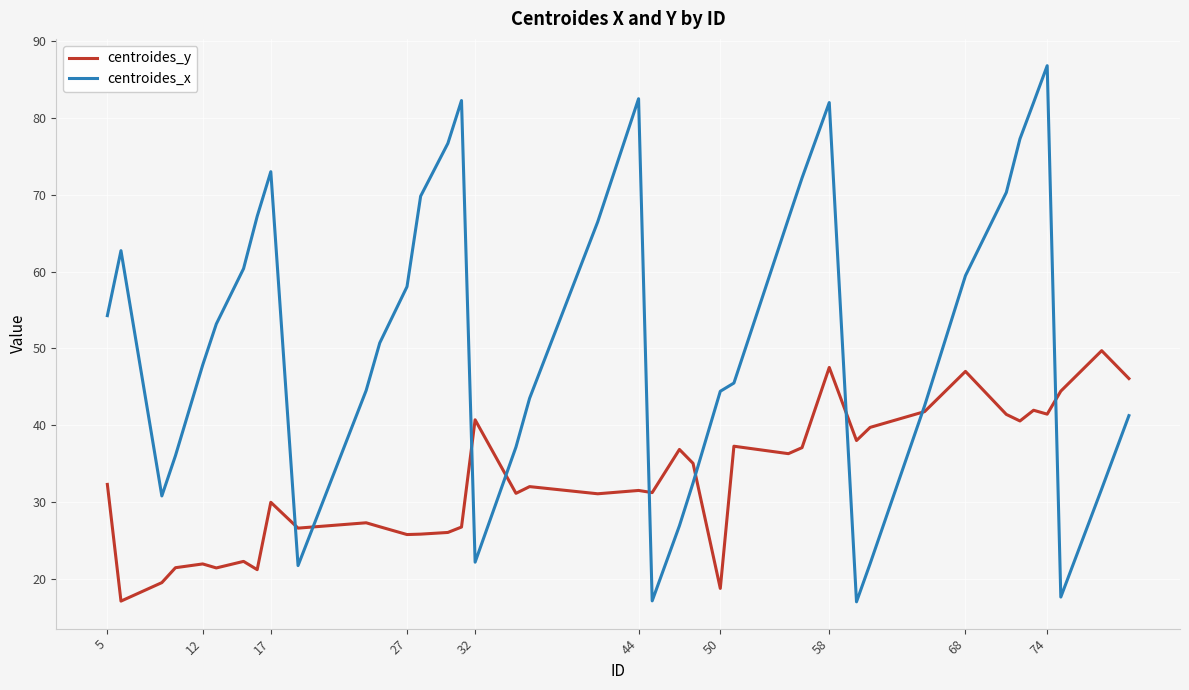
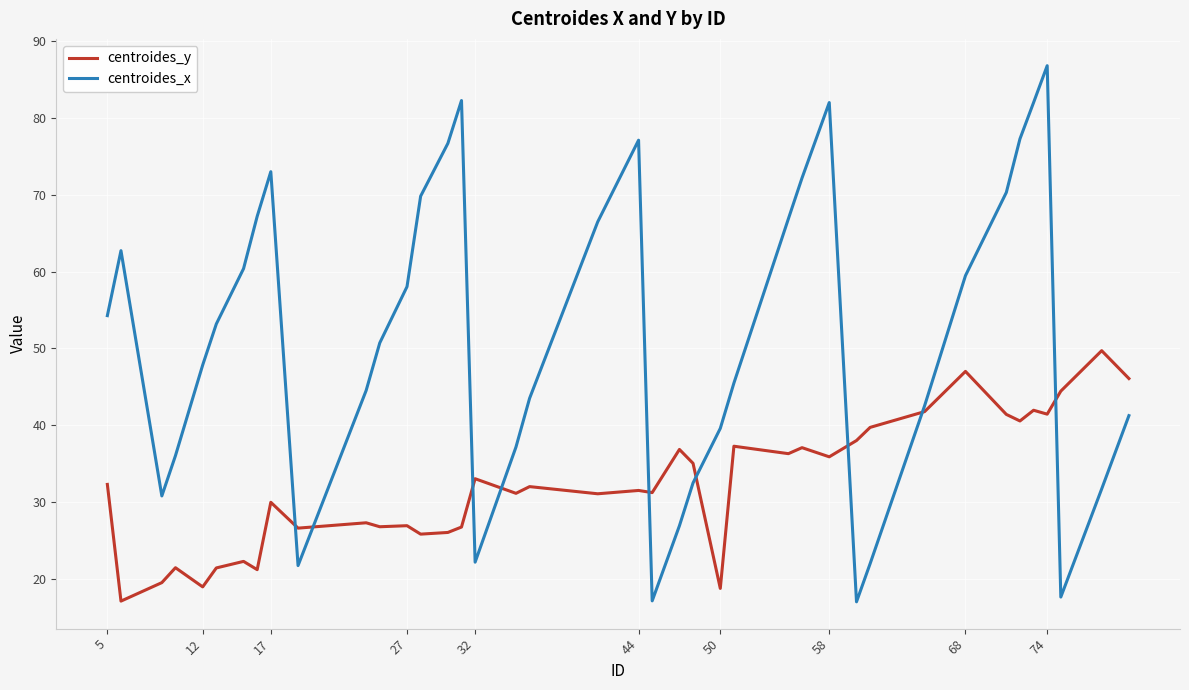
centroides_y, 12: 22 -> 19
centroides_y, 27: 26 -> 27
centroides_y, 32: 41 -> 33
centroides_x, 44: 83 -> 77
centroides_x, 50: 44 -> 40
centroides_y, 58: 48 -> 36
